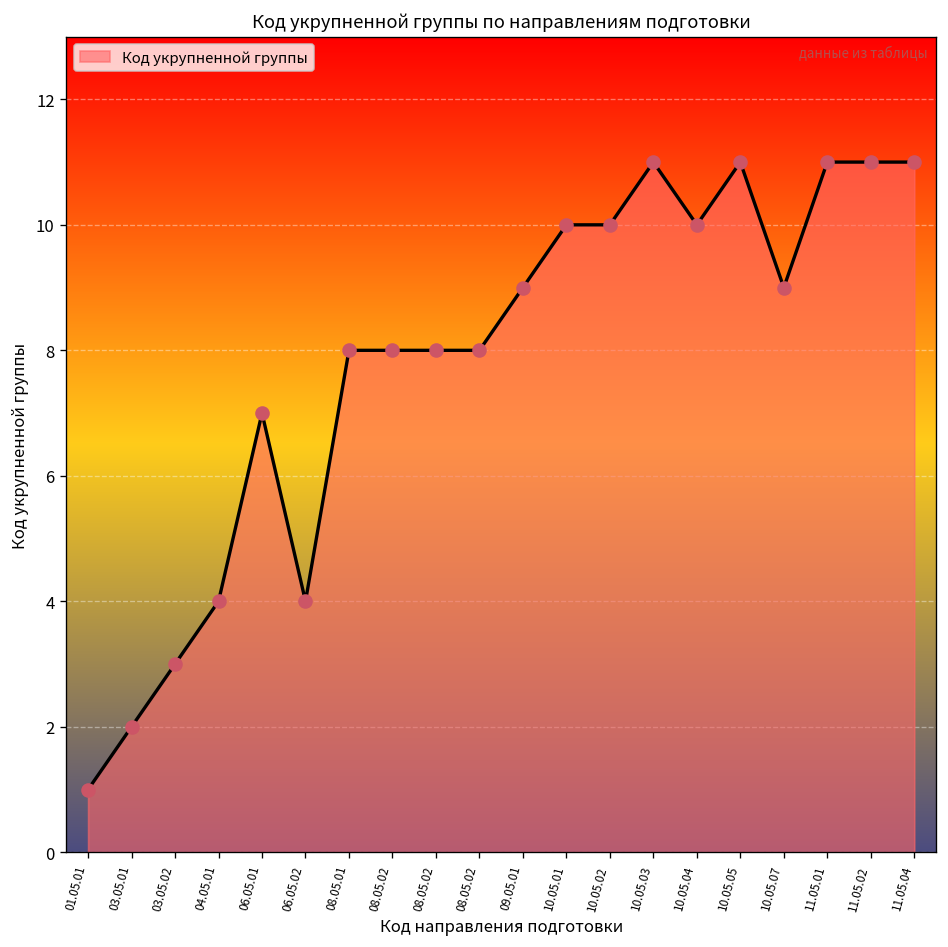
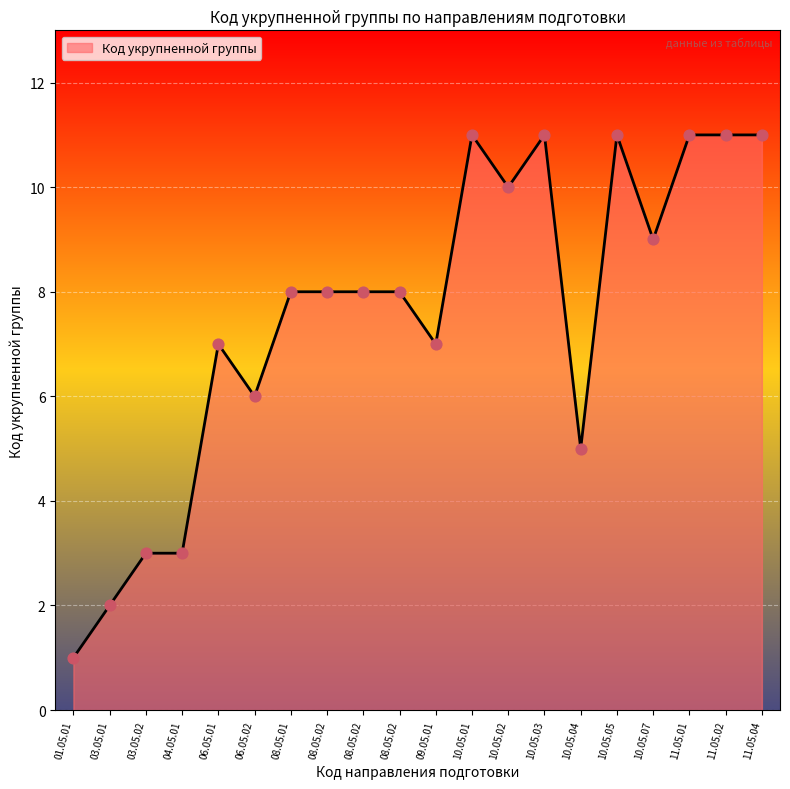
04.05.01: 4 -> 3
06.05.02: 4 -> 6
09.05.01: 9 -> 7
10.05.01: 10 -> 11
10.05.04: 10 -> 5
